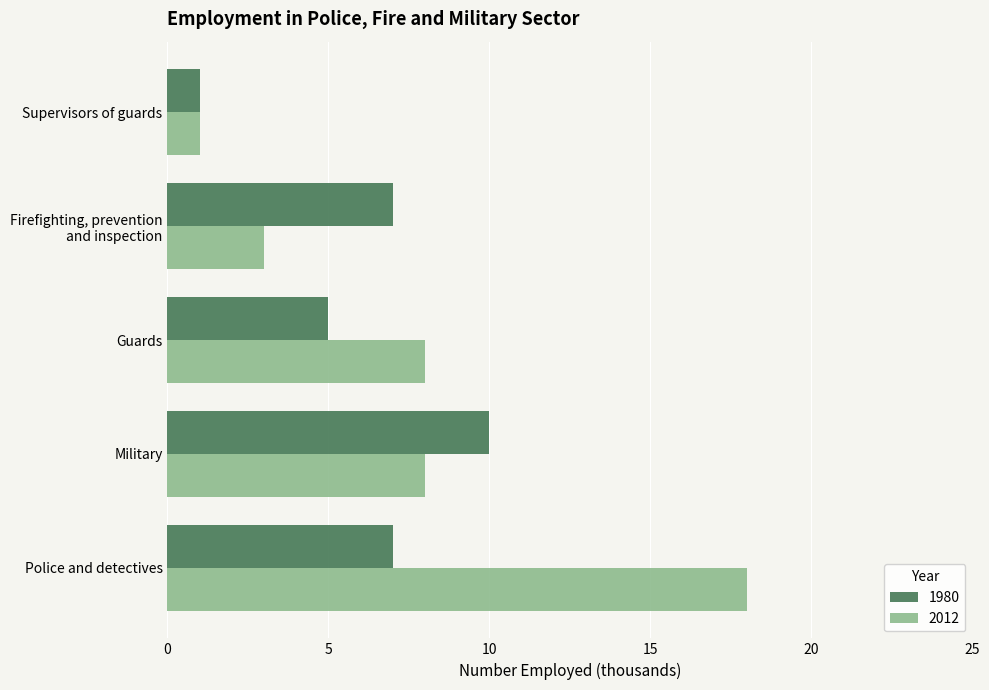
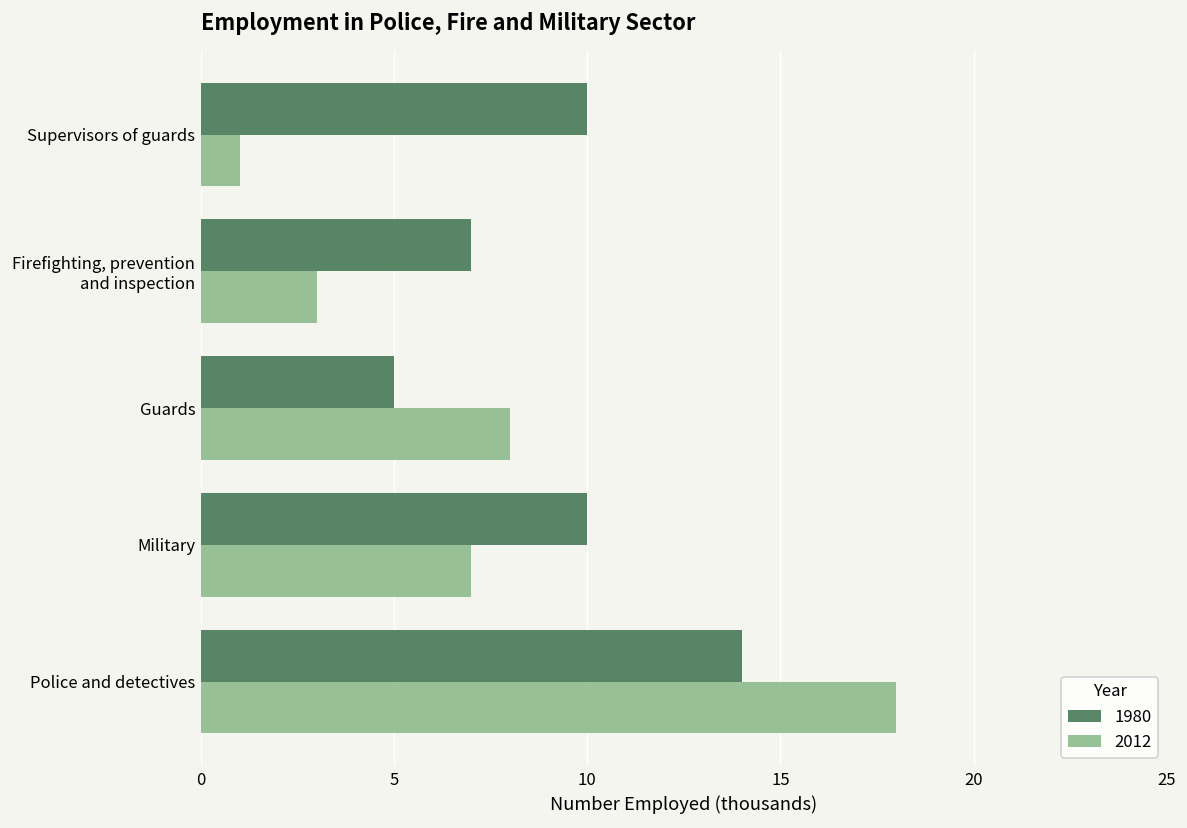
1980, Supervisors of guards: 1 -> 10
2012, Military: 8 -> 7
1980, Police and detectives: 7 -> 14
